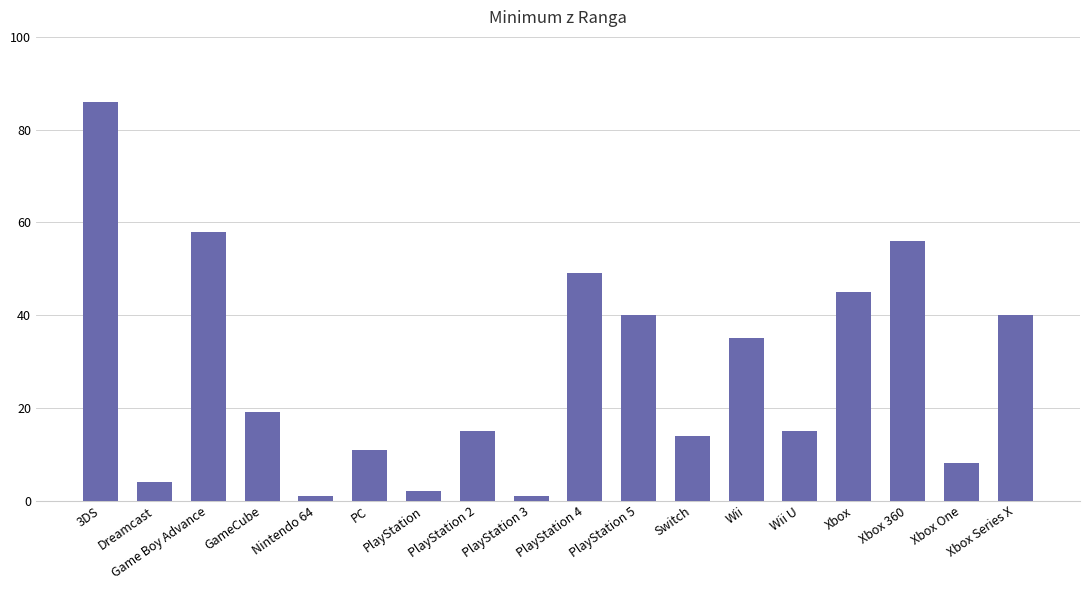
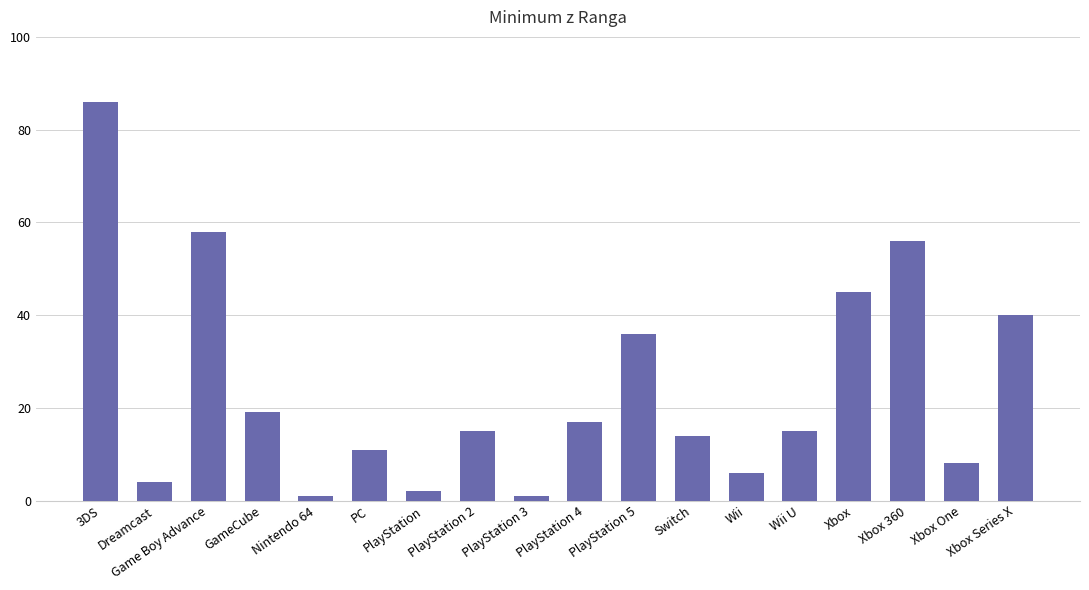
PlayStation 4: 49 -> 17
PlayStation 5: 40 -> 36
Wii: 35 -> 6
